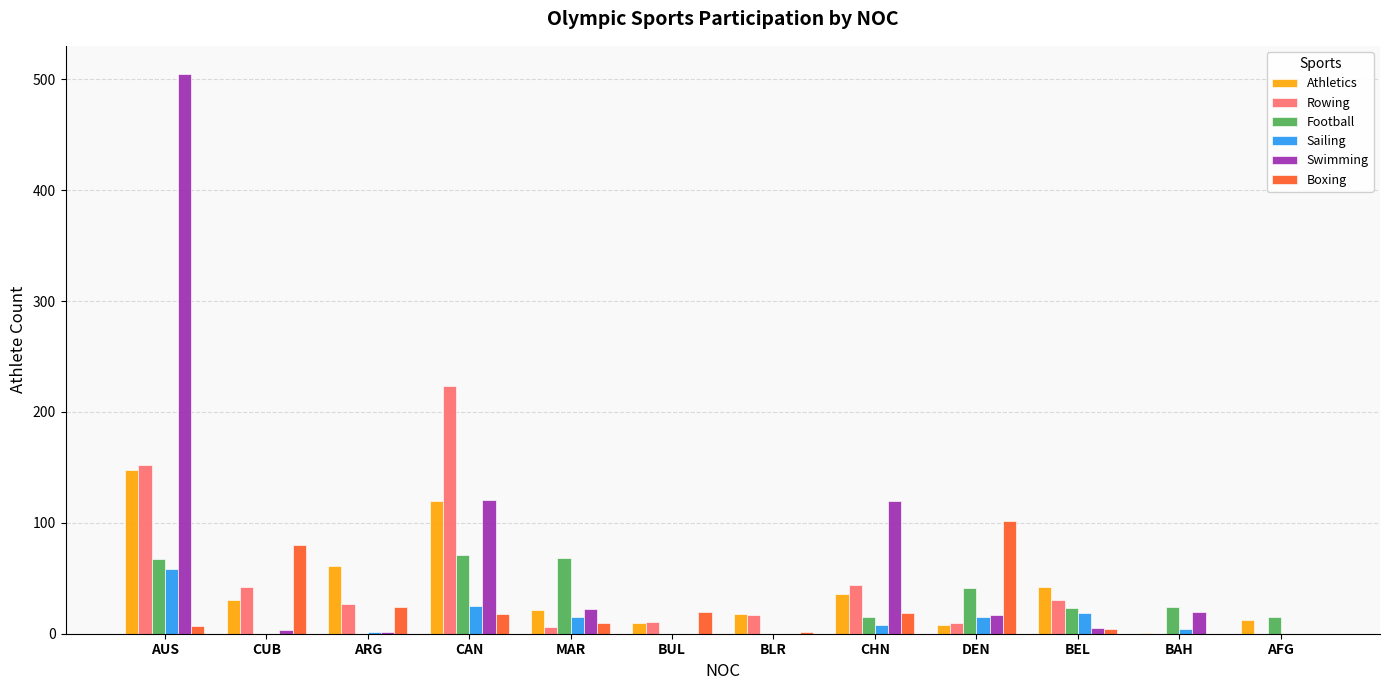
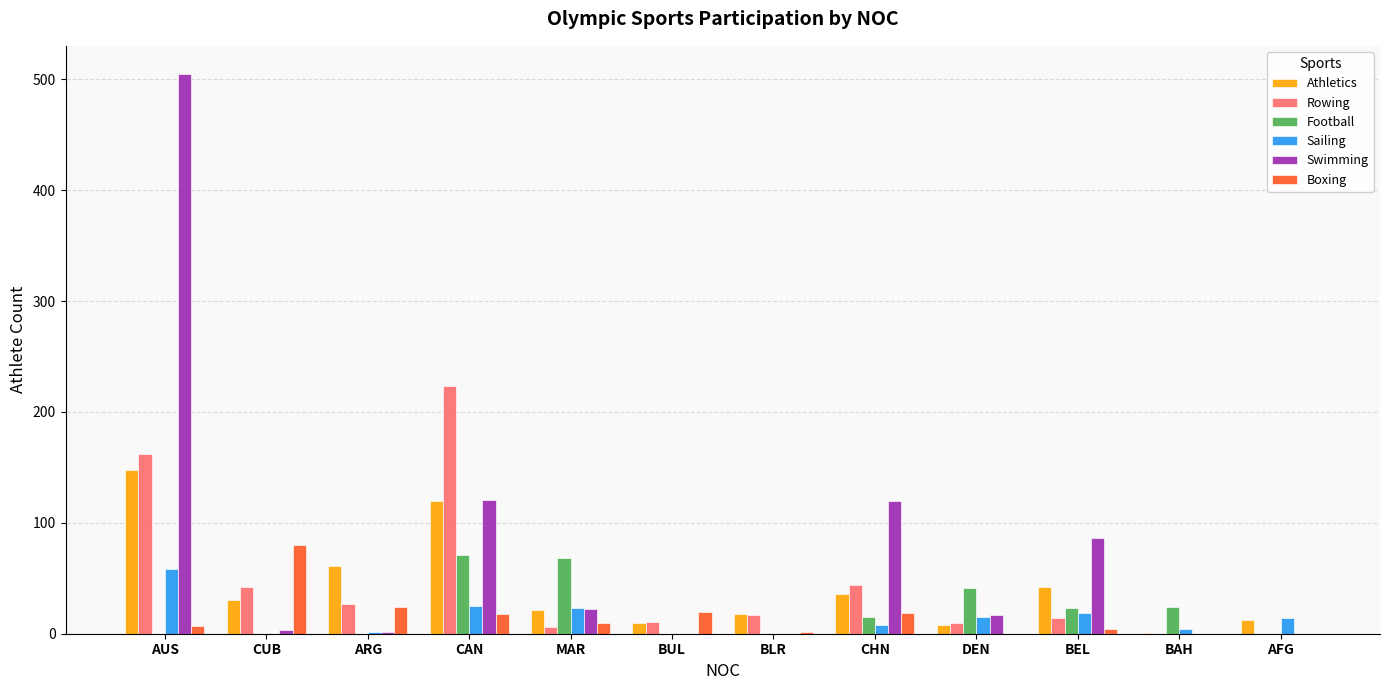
Rowing, AUS: 152 -> 162
Football, AUS: 67 -> 0
Sailing, MAR: 15 -> 23
Boxing, DEN: 102 -> 0
Rowing, BEL: 30 -> 14
Swimming, BEL: 5 -> 86
Swimming, BAH: 20 -> 0
Football, AFG: 15 -> 0
Sailing, AFG: 0 -> 14
